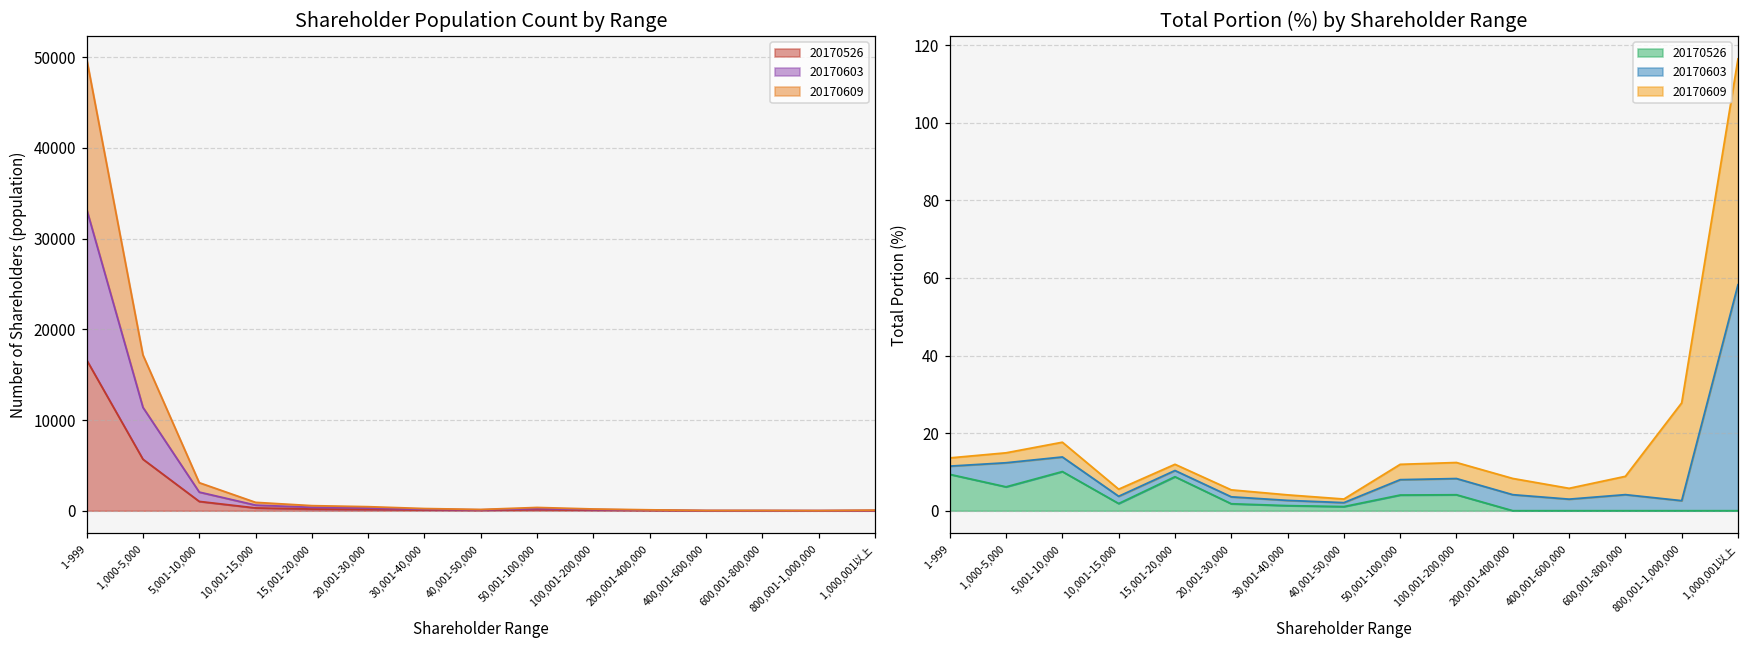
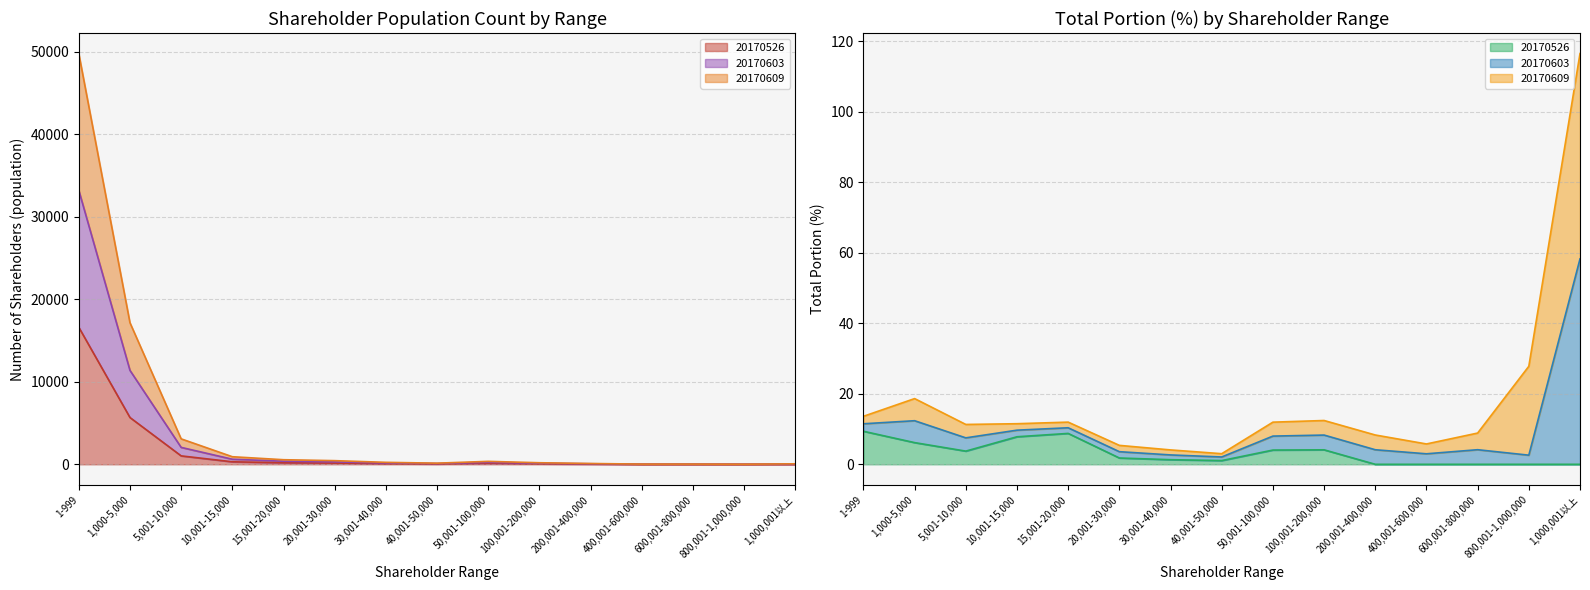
Total Portion (%) by Shareholder Range, 20170609, 1,000-5,000: 3 -> 6
Total Portion (%) by Shareholder Range, 20170526, 5,001-10,000: 10 -> 4
Total Portion (%) by Shareholder Range, 20170526, 10,001-15,000: 2 -> 8
